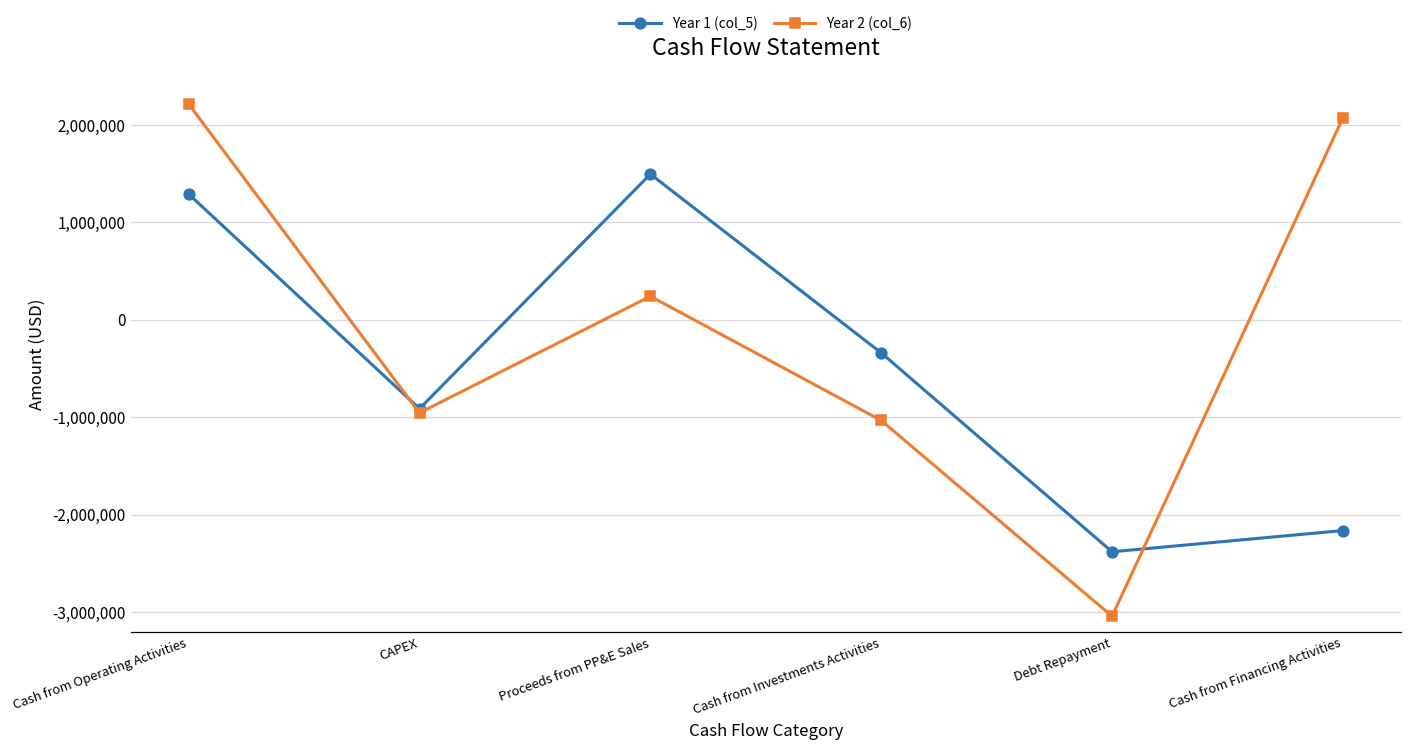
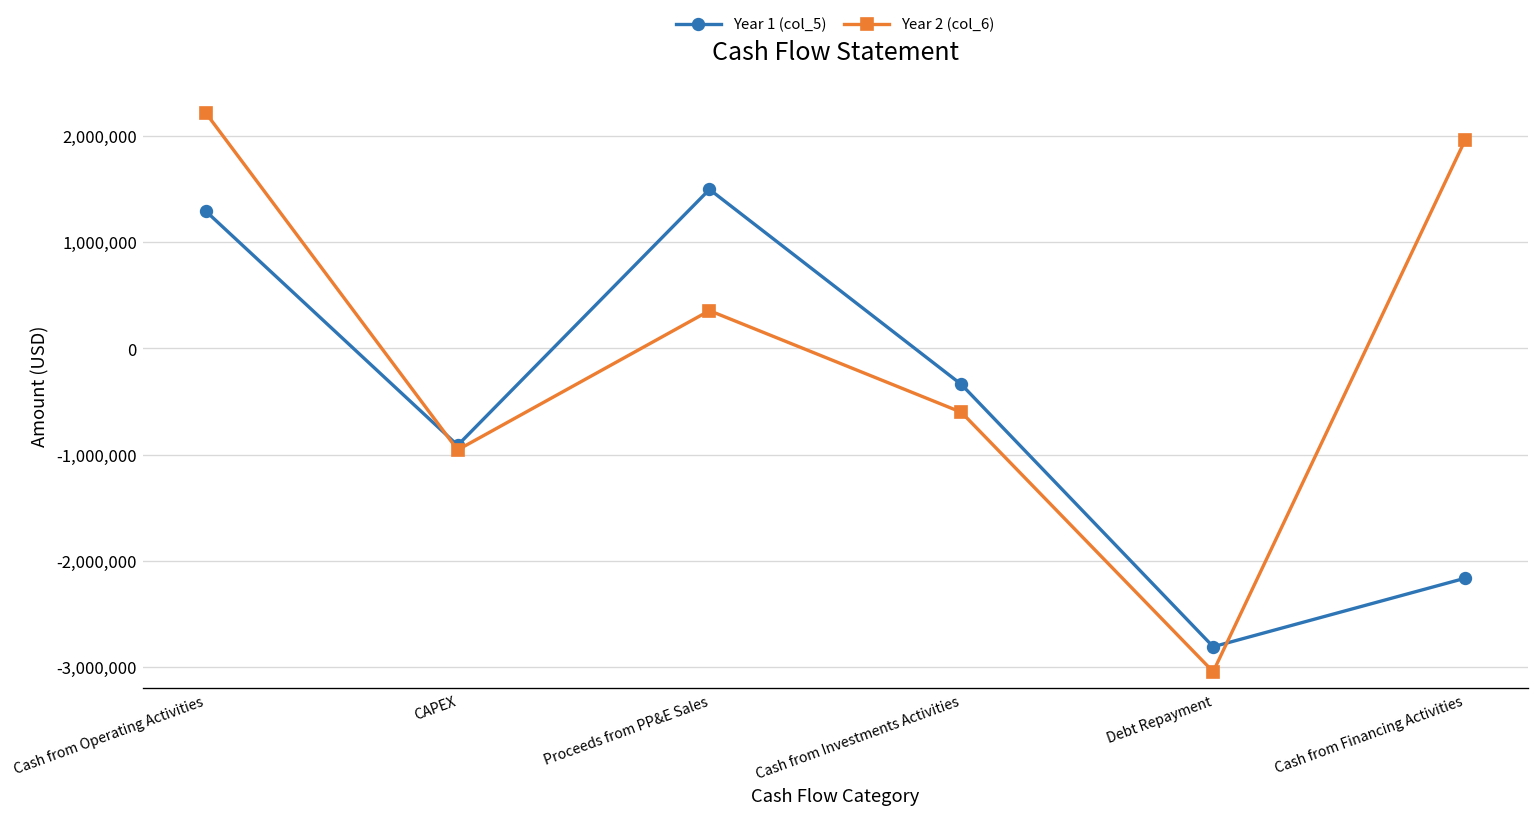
Year 2 (col_6), Proceeds from PP&E Sales: 200,000 -> 400,000
Year 2 (col_6), Cash from Investments Activities: -1,000,000 -> -600,000
Year 1 (col_5), Debt Repayment: -2,400,000 -> -2,800,000
Year 2 (col_6), Cash from Financing Activities: 2,100,000 -> 2,000,000
